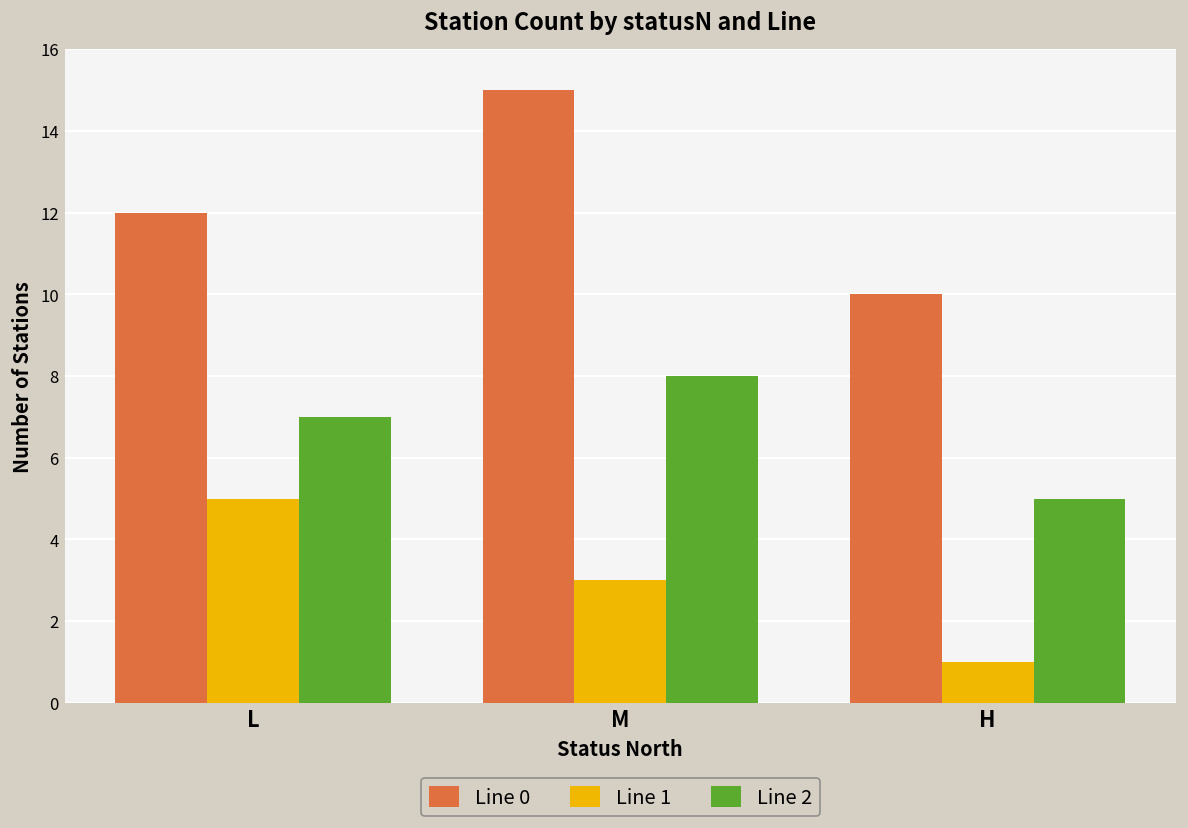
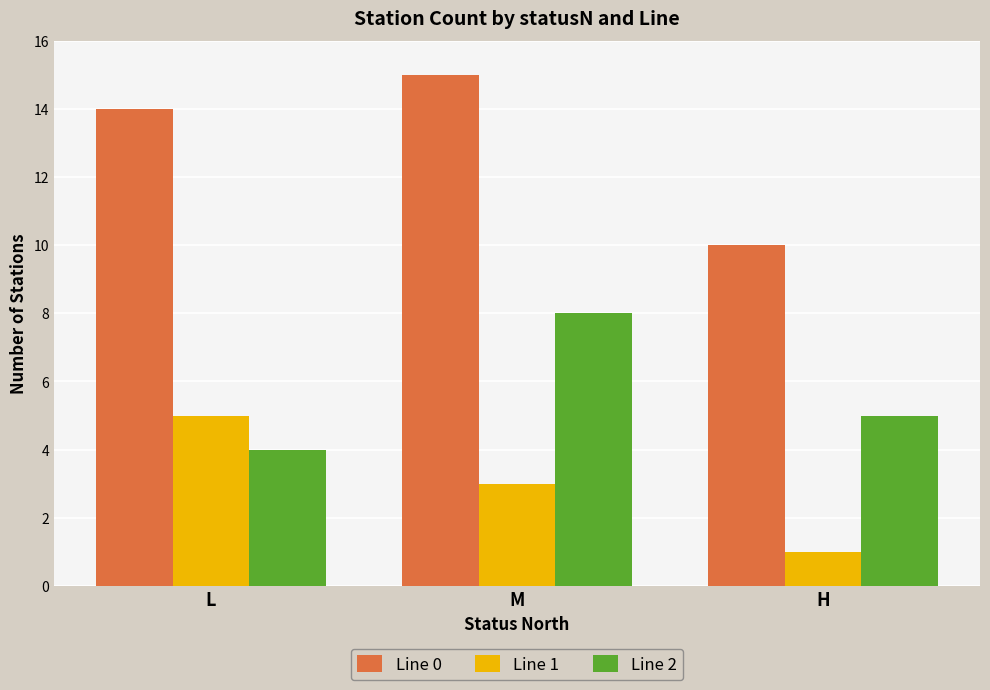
Line 0, L: 12 -> 14
Line 2, L: 7 -> 4
